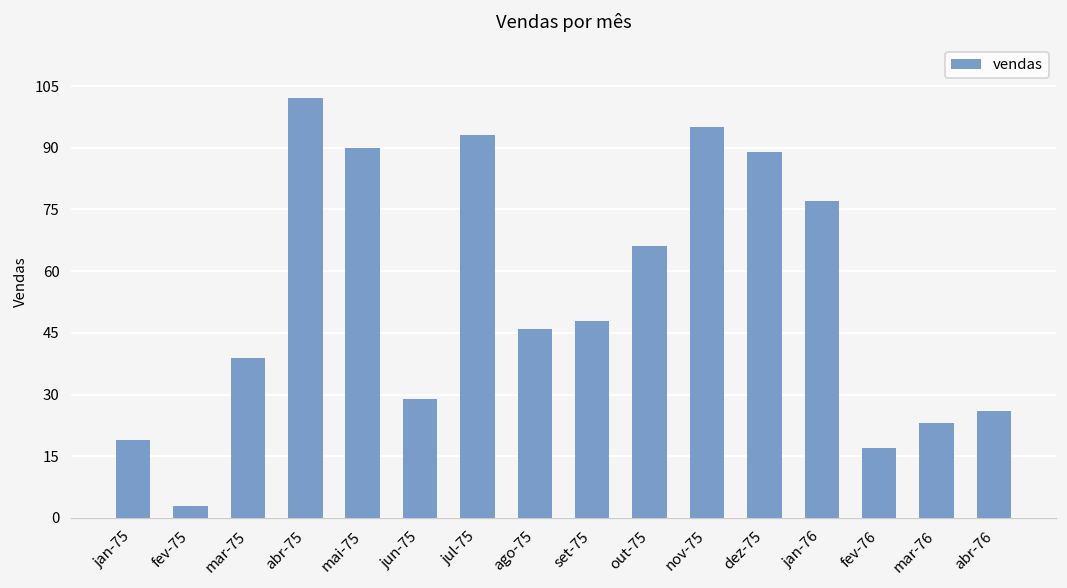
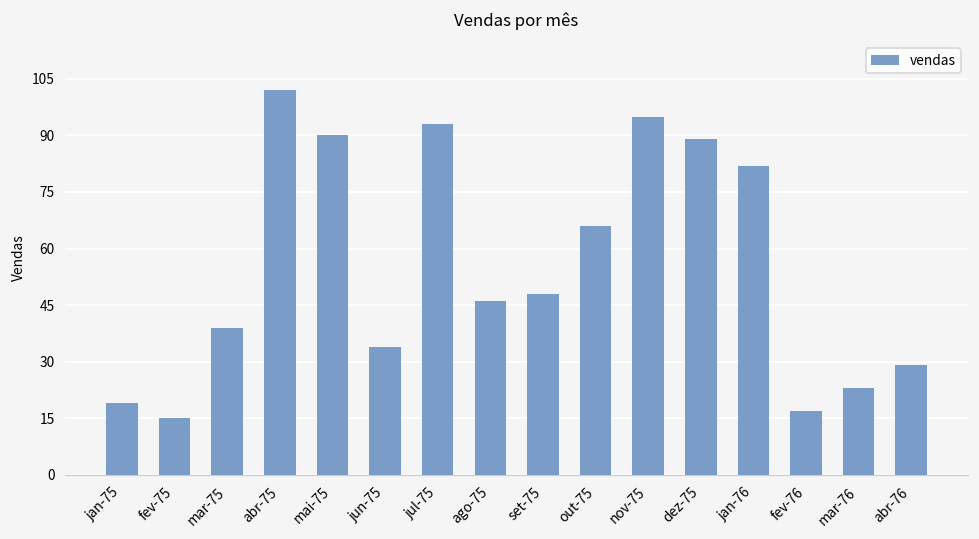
fev-75: 3 -> 15
jun-75: 29 -> 34
jan-76: 77 -> 82
abr-76: 26 -> 29
